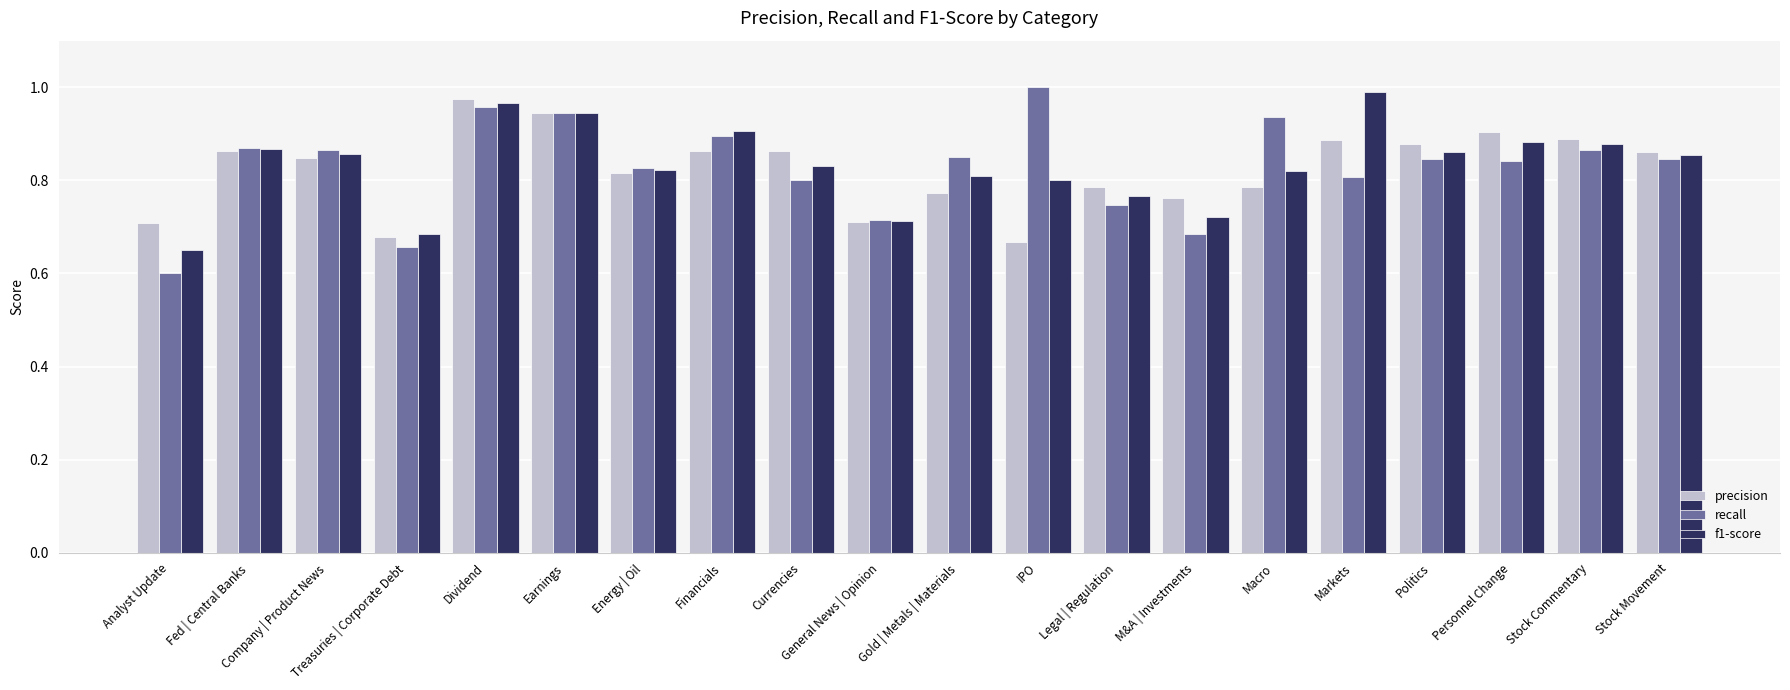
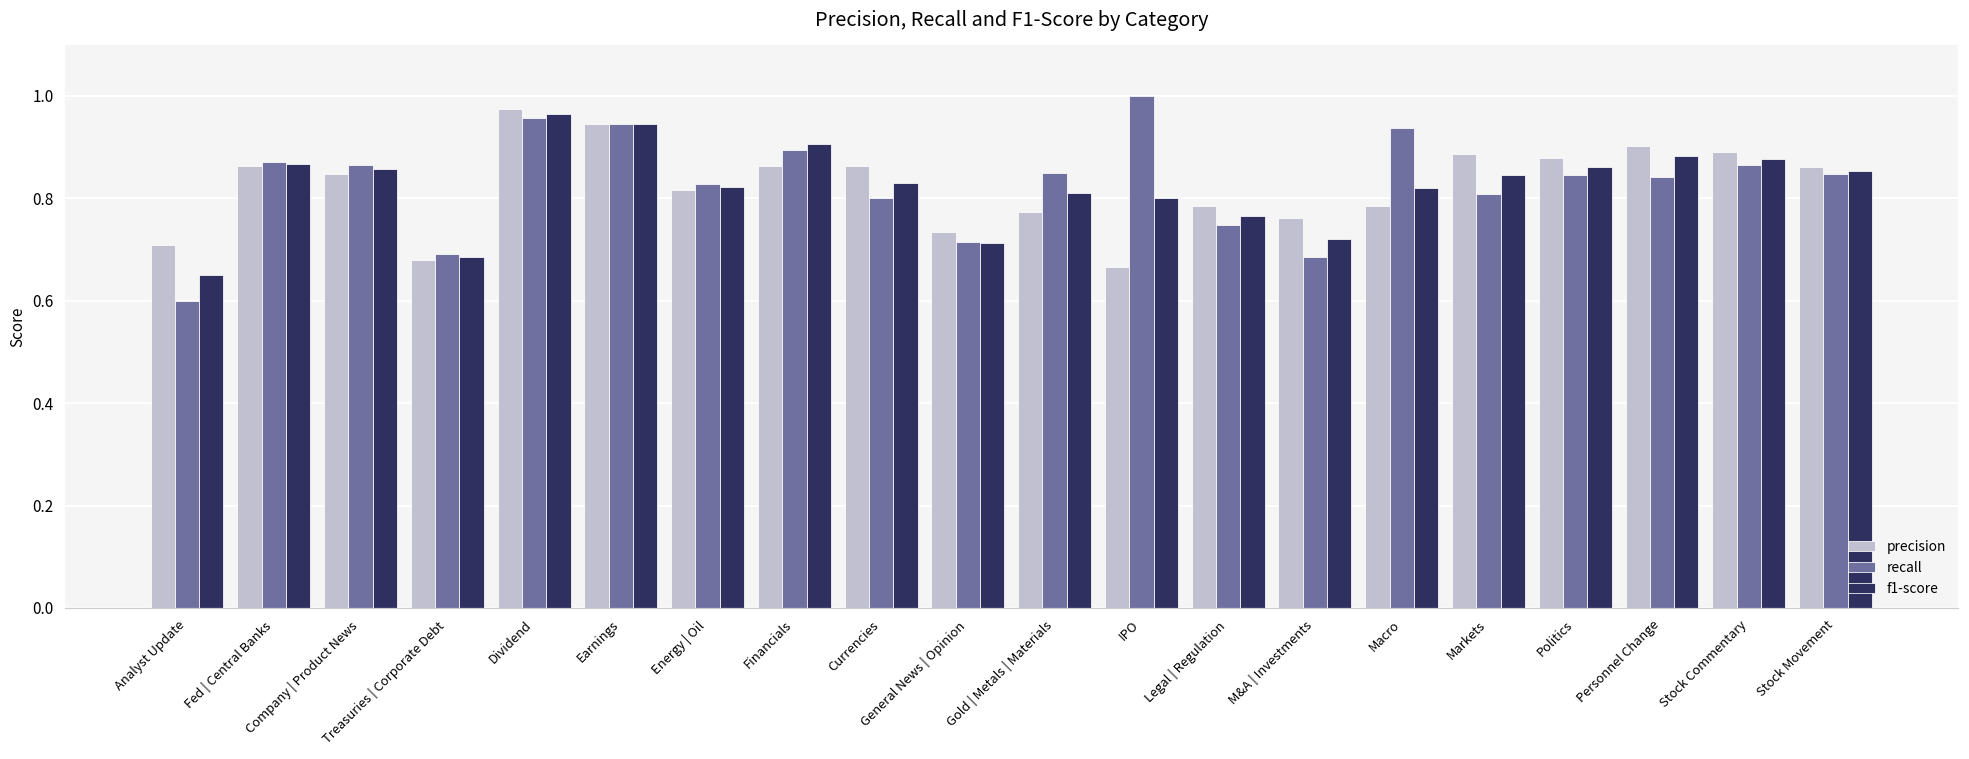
recall, Treasuries | Corporate Debt: 0.66 -> 0.69
precision, General News | Opinion: 0.71 -> 0.73
f1-score, Markets: 0.99 -> 0.85
